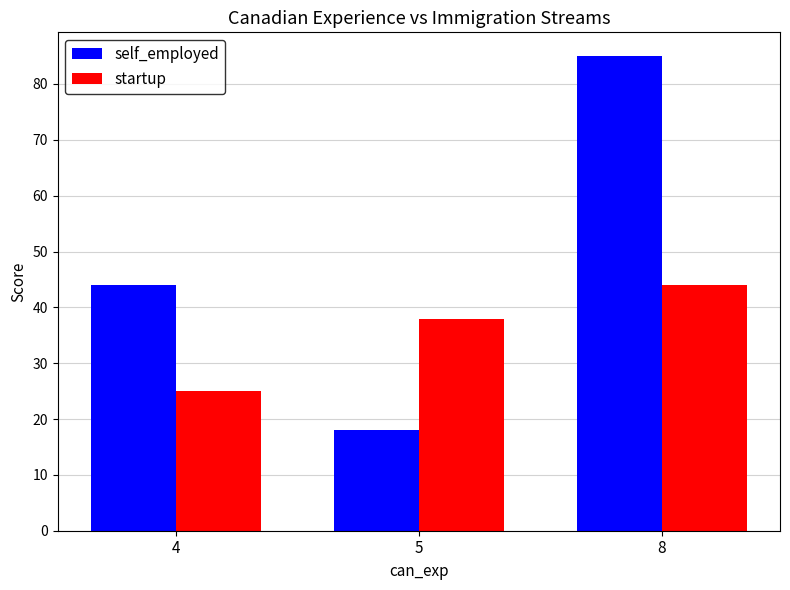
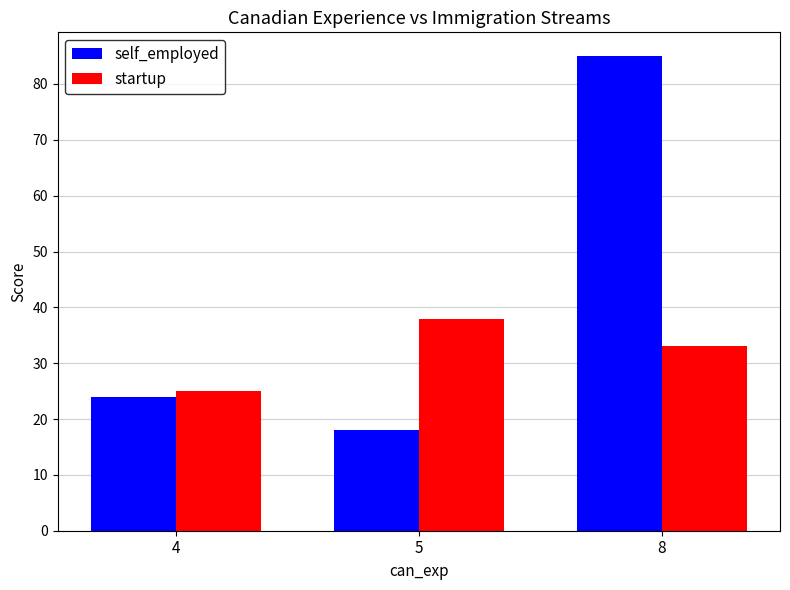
self_employed, 4: 44 -> 24
startup, 8: 44 -> 33
